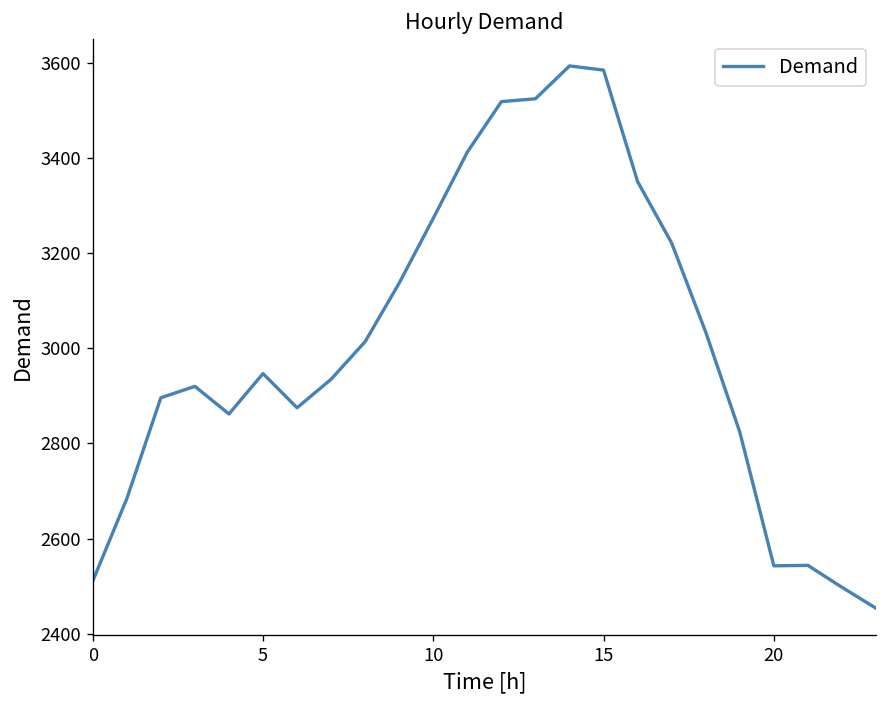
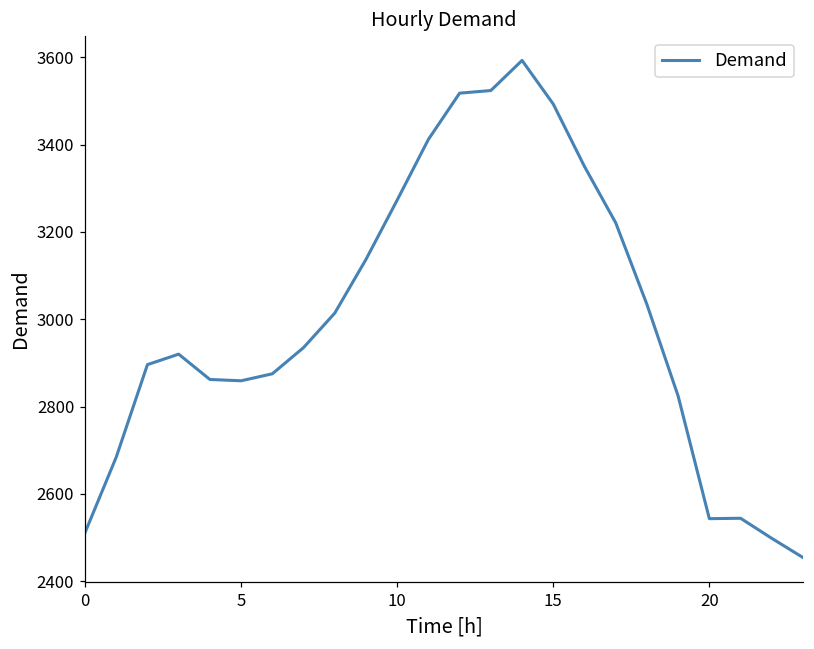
5: 2950 -> 2860
15: 3580 -> 3490
